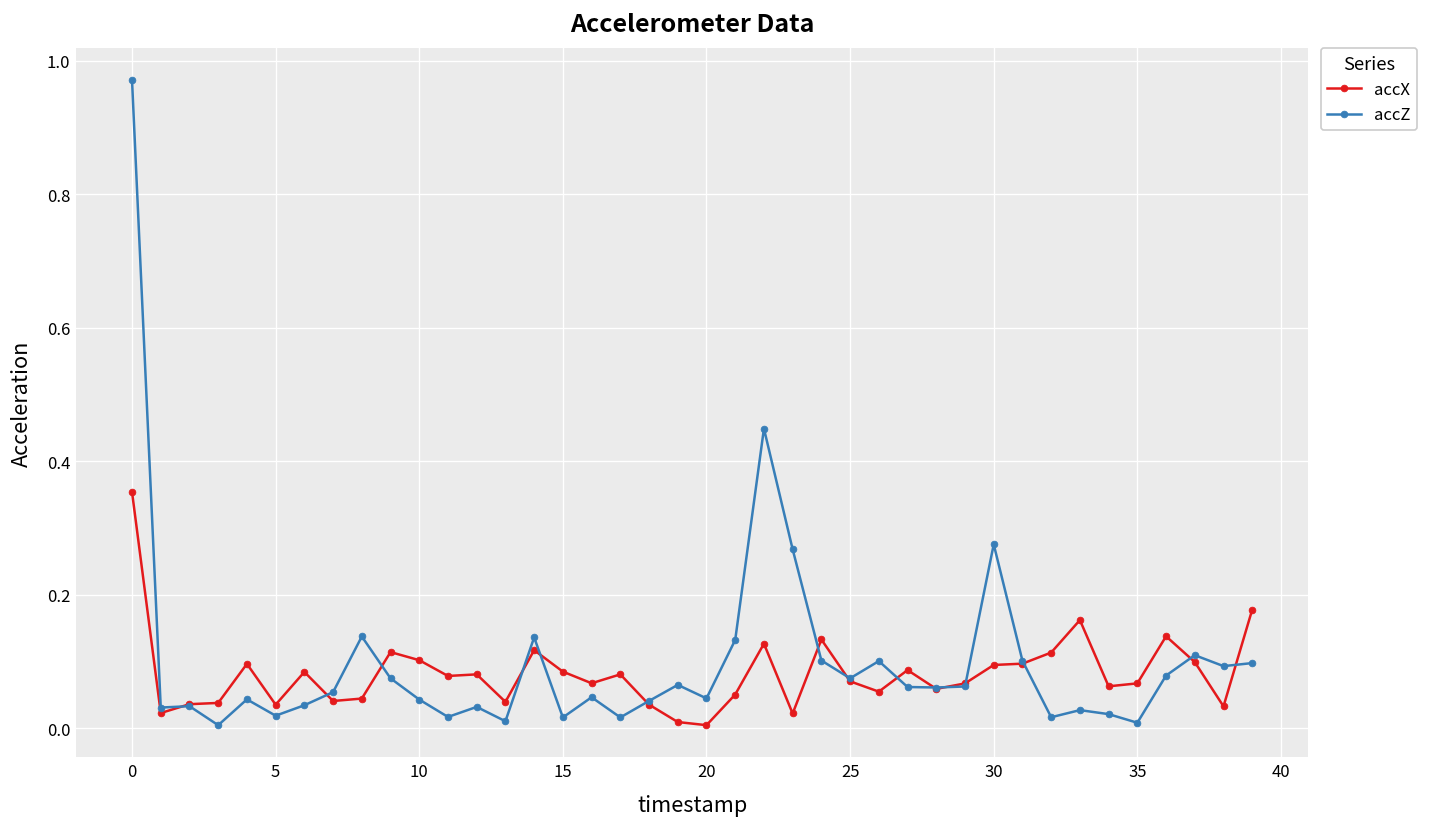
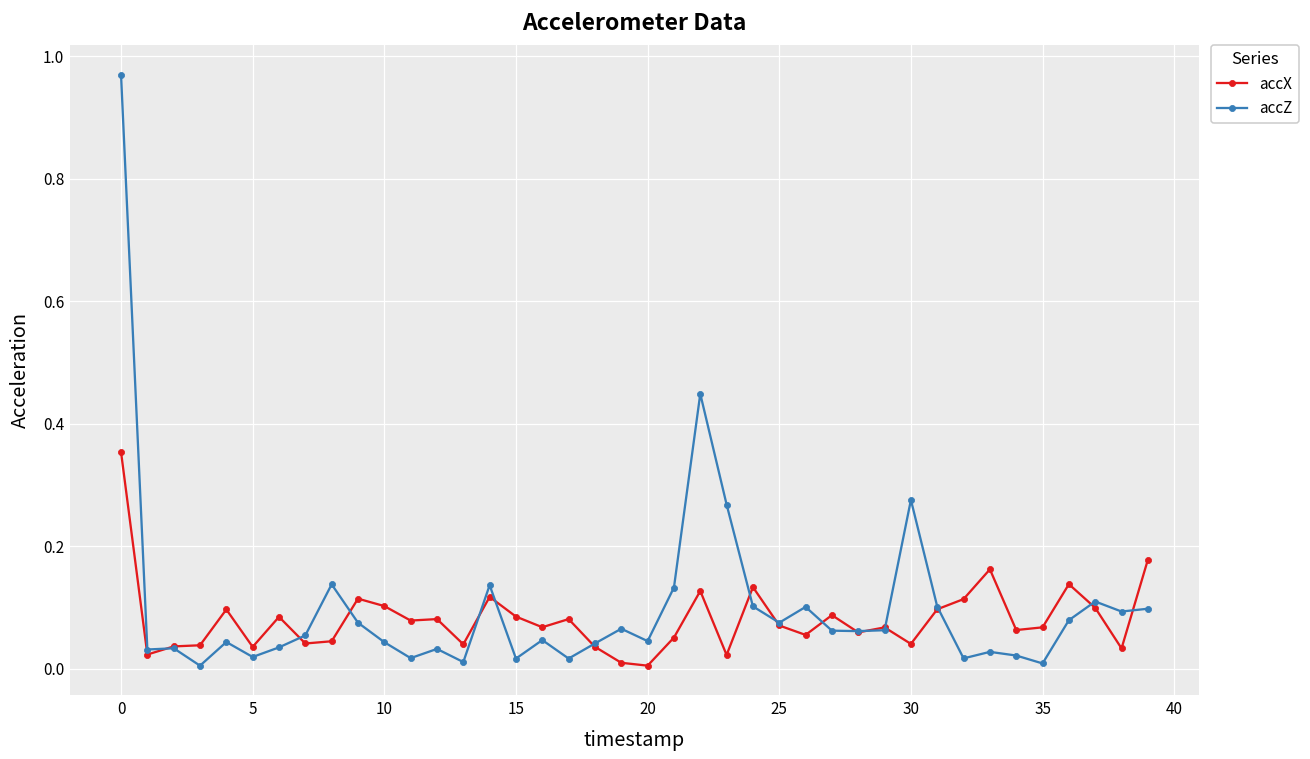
accX, 30: 0.09 -> 0.04
